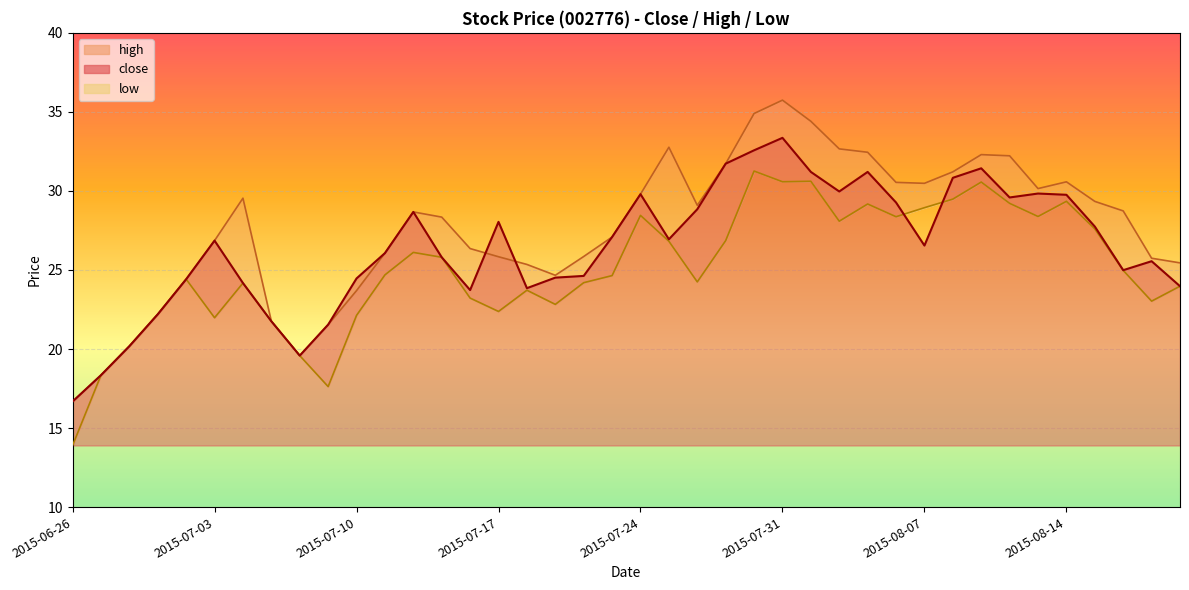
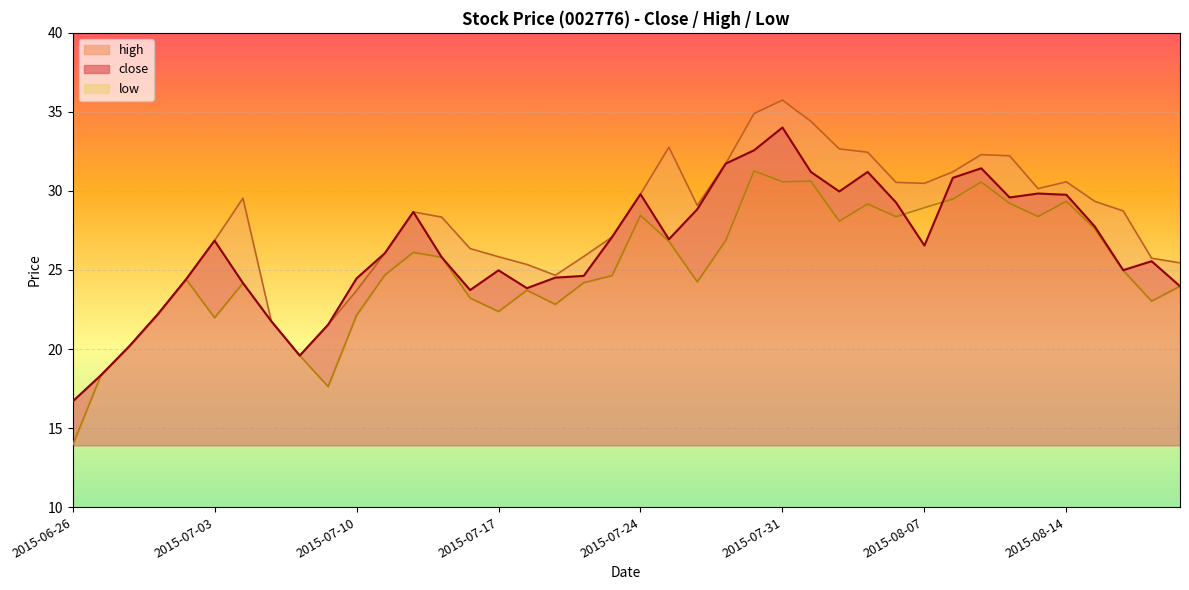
close, 2015-07-17: 28.0 -> 25.0
close, 2015-07-31: 33.4 -> 34.0
